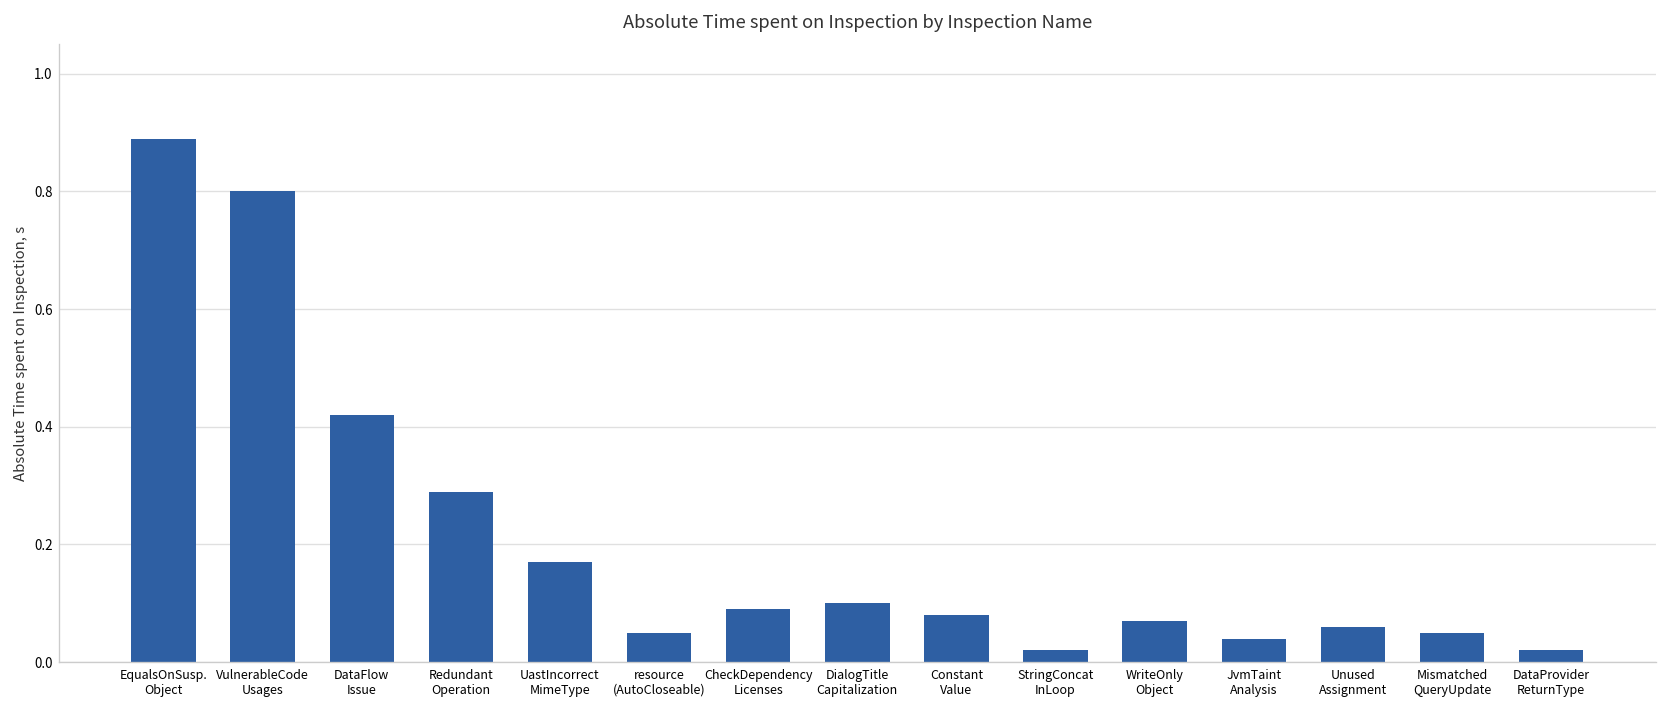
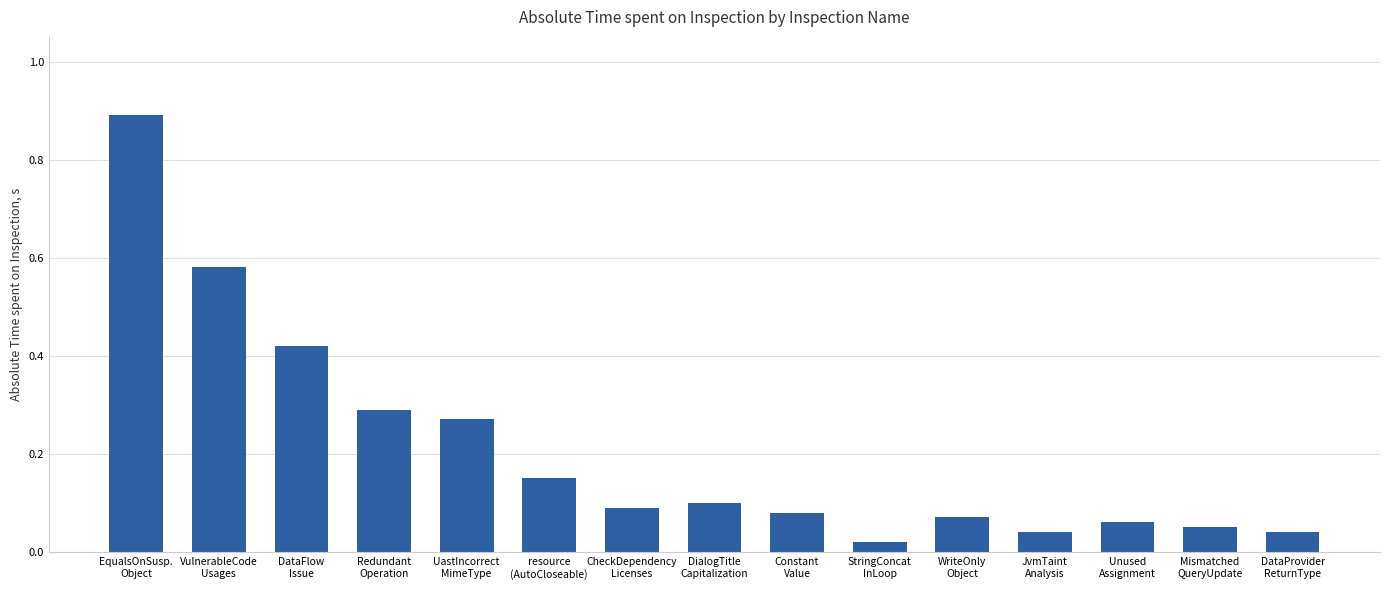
VulnerableCode Usages: 0.80 -> 0.58
UastIncorrect MimeType: 0.17 -> 0.27
resource (AutoCloseable): 0.05 -> 0.15
DataProvider ReturnType: 0.02 -> 0.04
